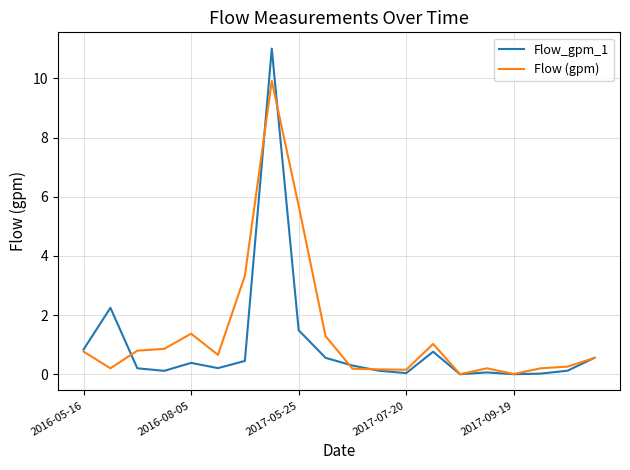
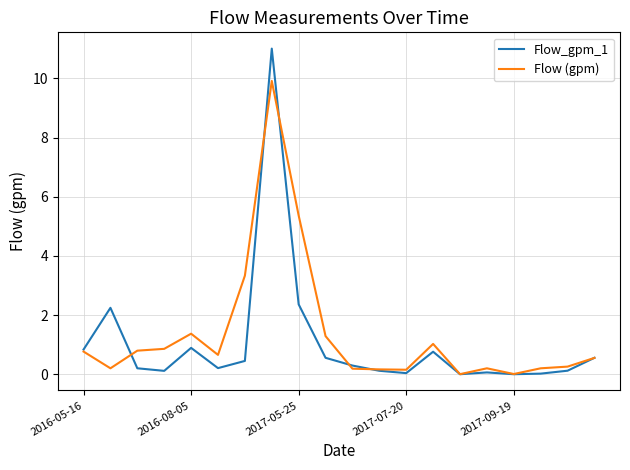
Flow_gpm_1, 2016-08-05: 0.4 -> 0.9
Flow_gpm_1, 2017-05-25: 1.5 -> 2.4
Flow (gpm), 2017-05-25: 5.7 -> 5.4
